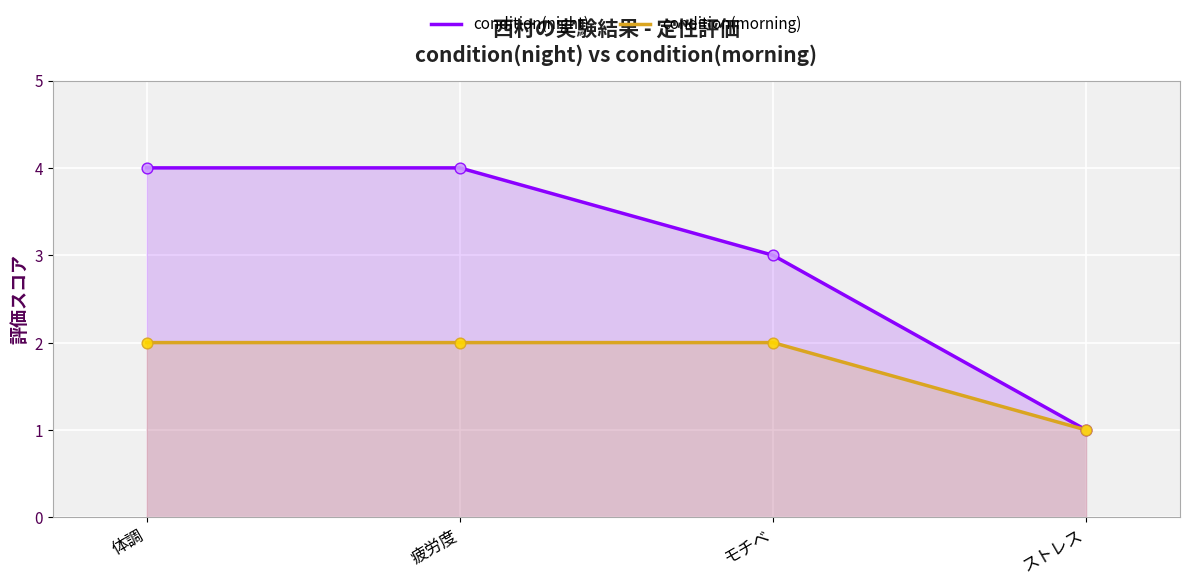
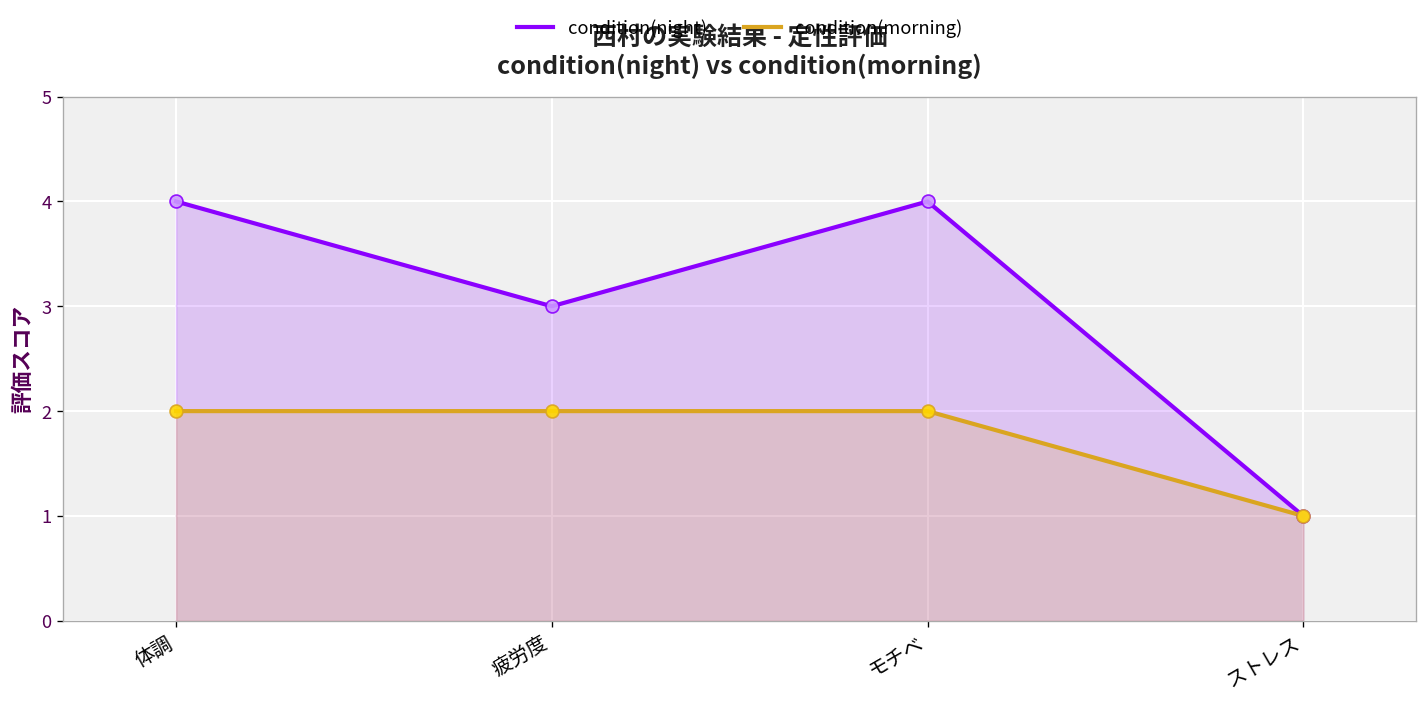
condition(night), 疲労度: 4 -> 3
condition(night), モチベ: 3 -> 4
